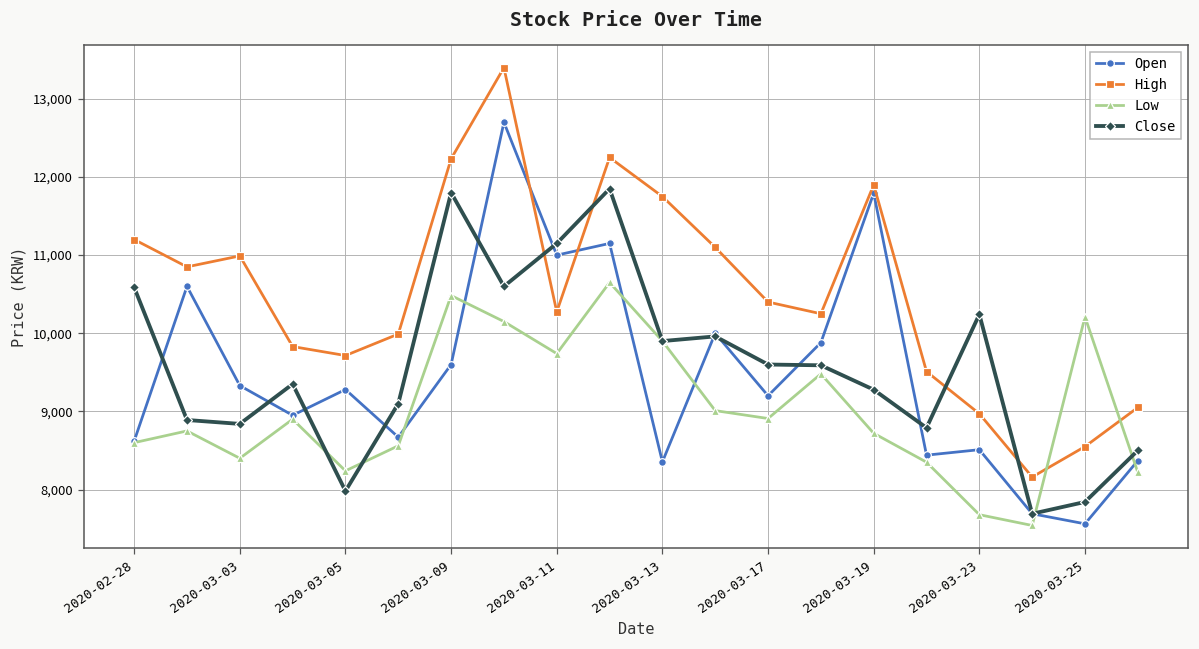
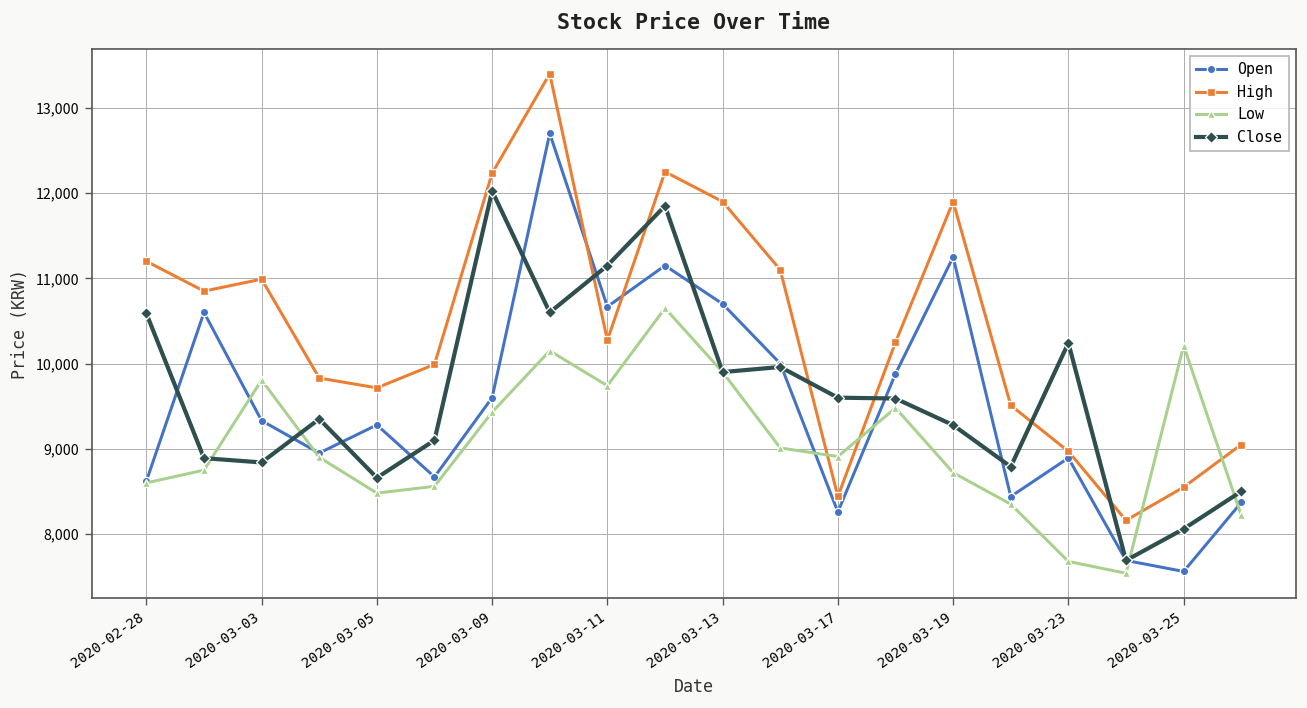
Low, 2020-03-03: 8,400 -> 9,800
Low, 2020-03-05: 8,200 -> 8,500
Close, 2020-03-05: 8,000 -> 8,700
Low, 2020-03-09: 10,500 -> 9,400
Close, 2020-03-09: 11,800 -> 12,000
Open, 2020-03-11: 11,000 -> 10,700
Open, 2020-03-13: 8,400 -> 10,700
High, 2020-03-13: 11,800 -> 11,900
Open, 2020-03-17: 9,200 -> 8,300
High, 2020-03-17: 10,400 -> 8,400
Open, 2020-03-19: 11,800 -> 11,300
Open, 2020-03-23: 8,500 -> 8,900
Close, 2020-03-25: 7,800 -> 8,100
